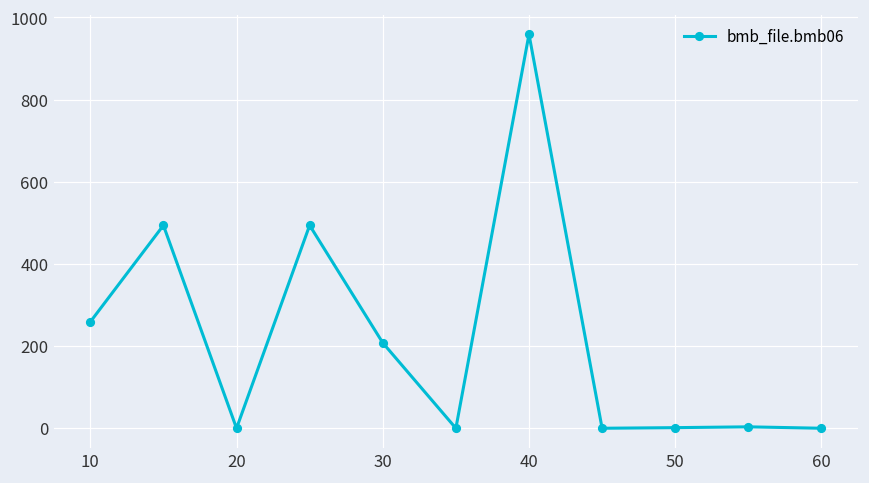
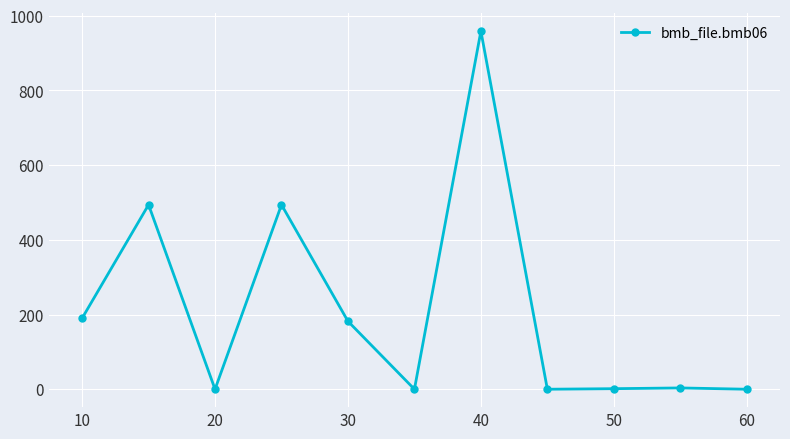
10: 260 -> 190
30: 210 -> 180
